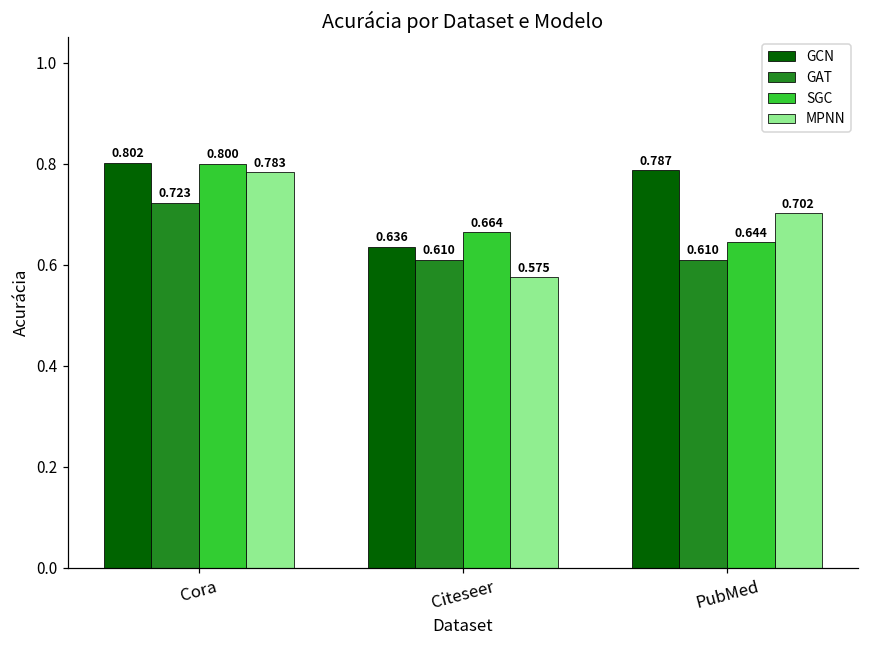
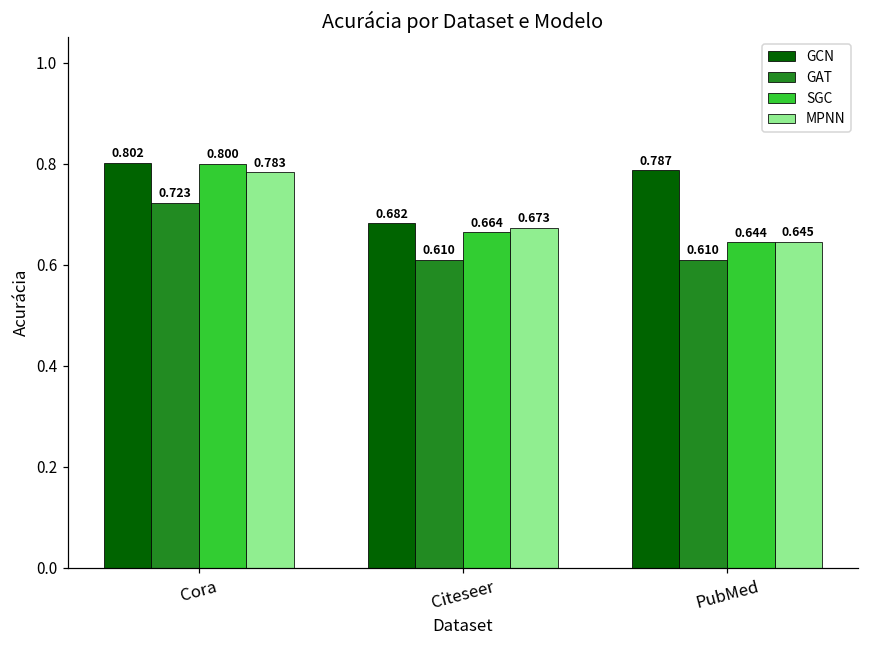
GCN, Citeseer: 0.636 -> 0.682
MPNN, Citeseer: 0.575 -> 0.673
MPNN, PubMed: 0.702 -> 0.645
